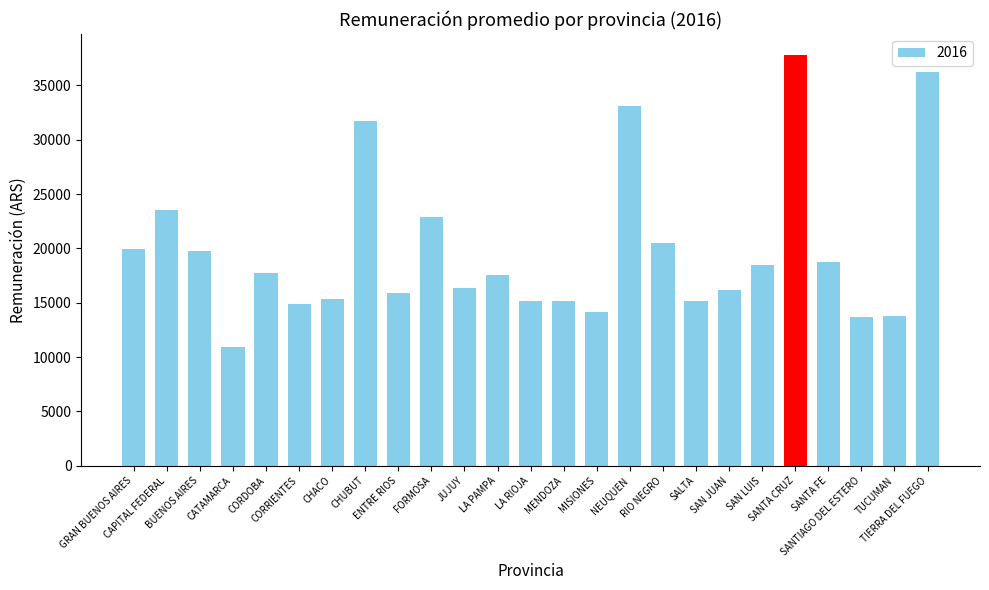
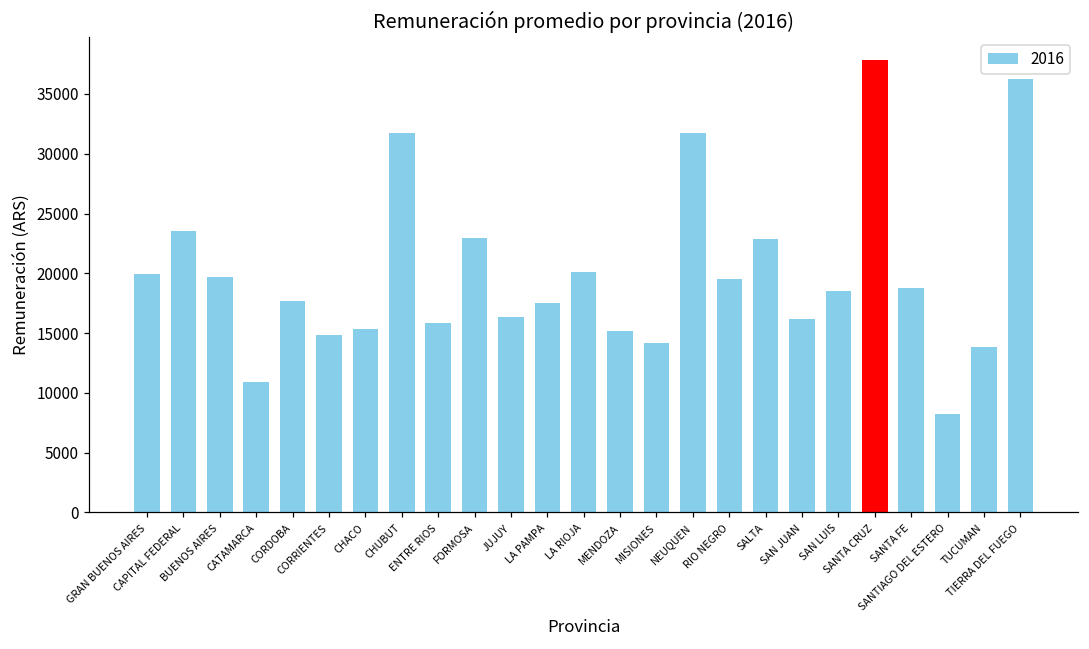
LA RIOJA: 15200 -> 20100
NEUQUEN: 33100 -> 31700
RIO NEGRO: 20500 -> 19500
SALTA: 15100 -> 22900
SANTIAGO DEL ESTERO: 13700 -> 8300
